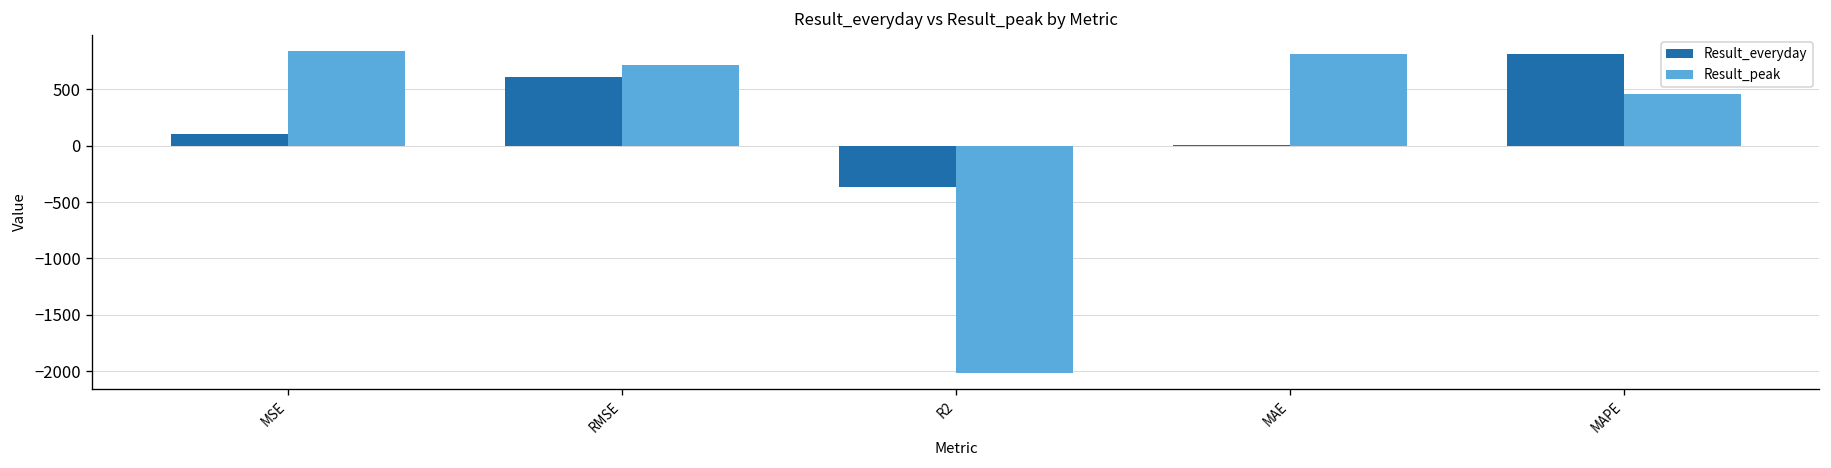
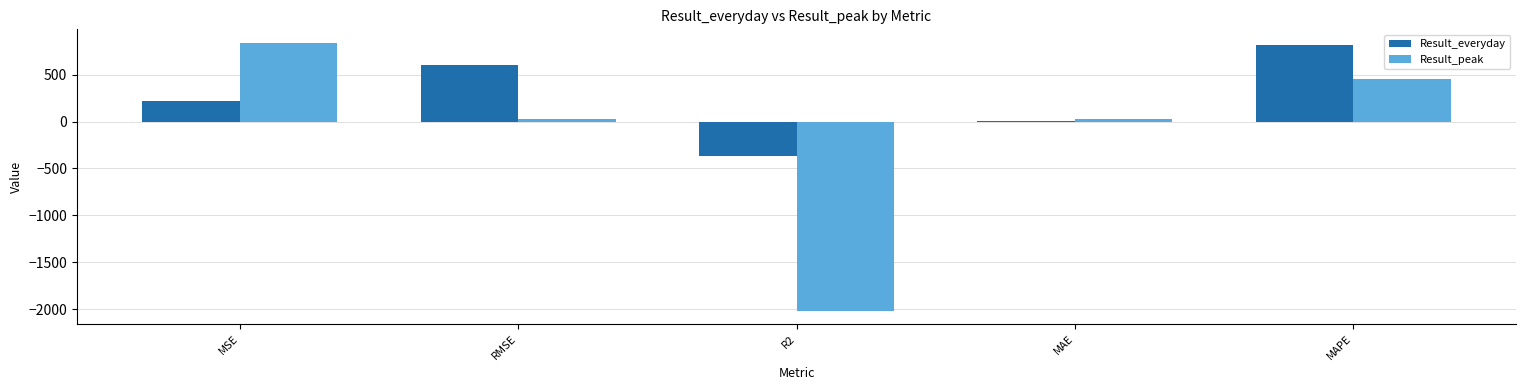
Result_everyday, MSE: 100 -> 200
Result_peak, RMSE: 700 -> 0
Result_peak, MAE: 800 -> 0
